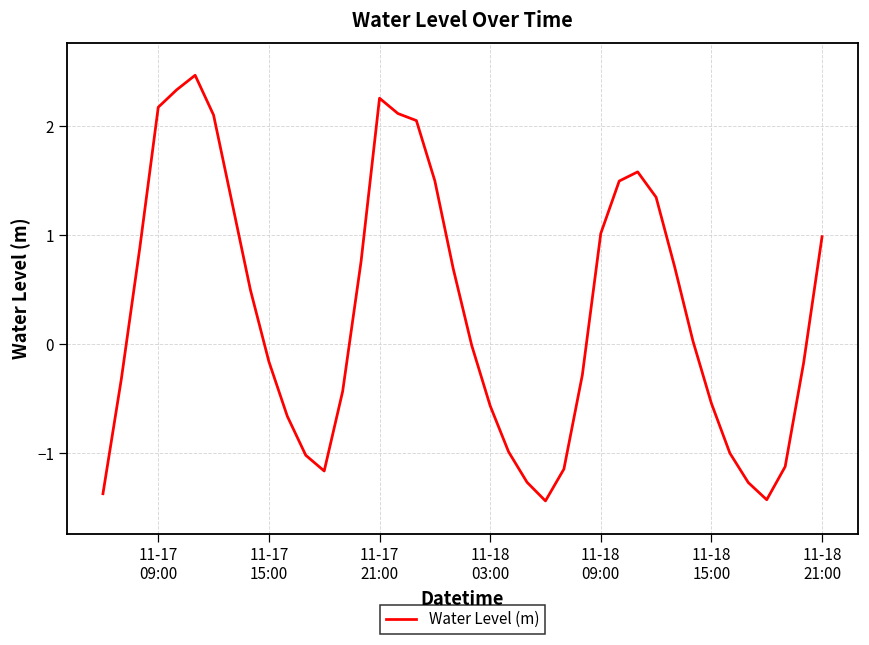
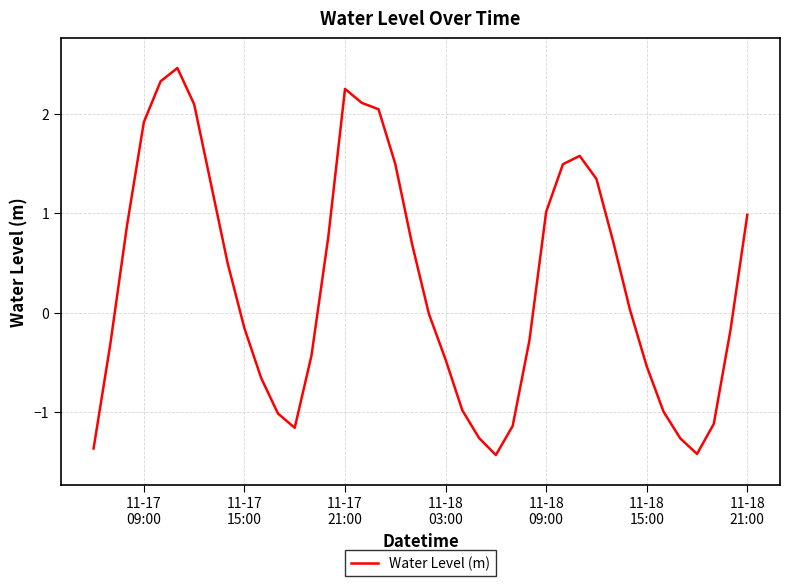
11-17 09:00: 2.2 -> 1.9
11-18 03:00: -0.6 -> -0.5
